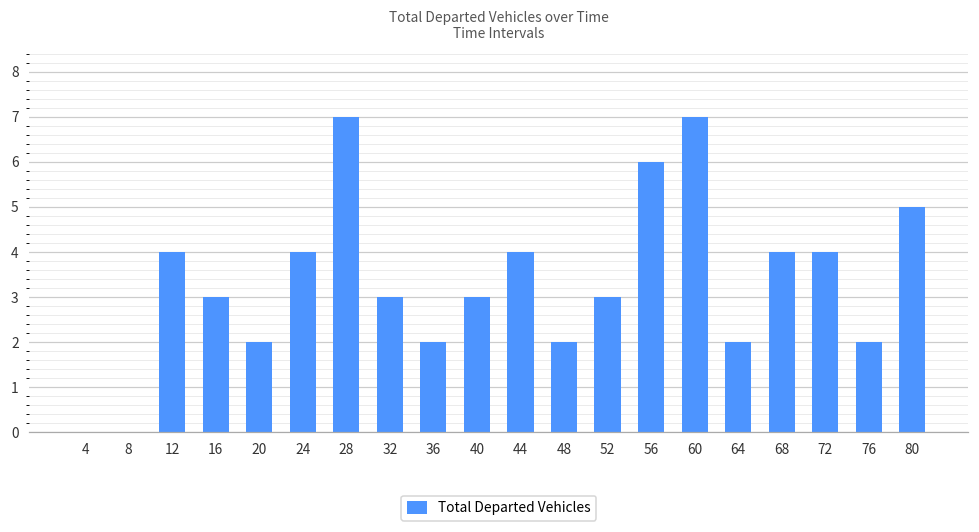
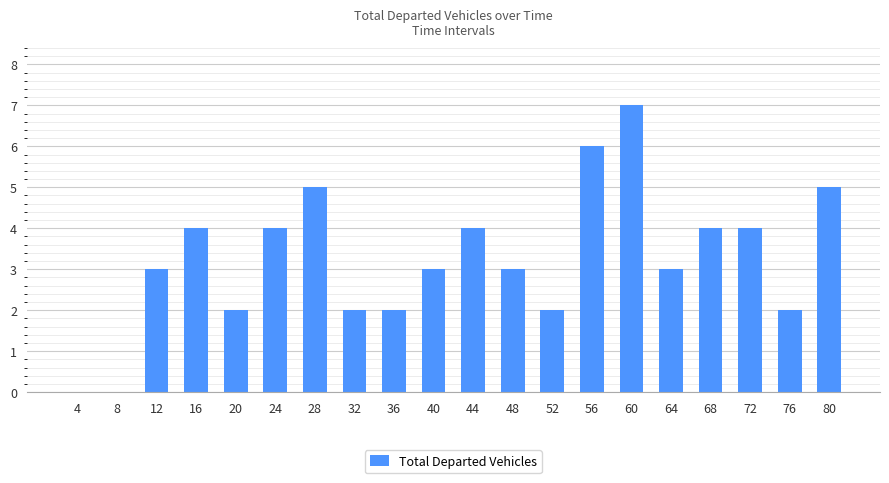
12: 4 -> 3
16: 3 -> 4
28: 7 -> 5
32: 3 -> 2
48: 2 -> 3
52: 3 -> 2
64: 2 -> 3
